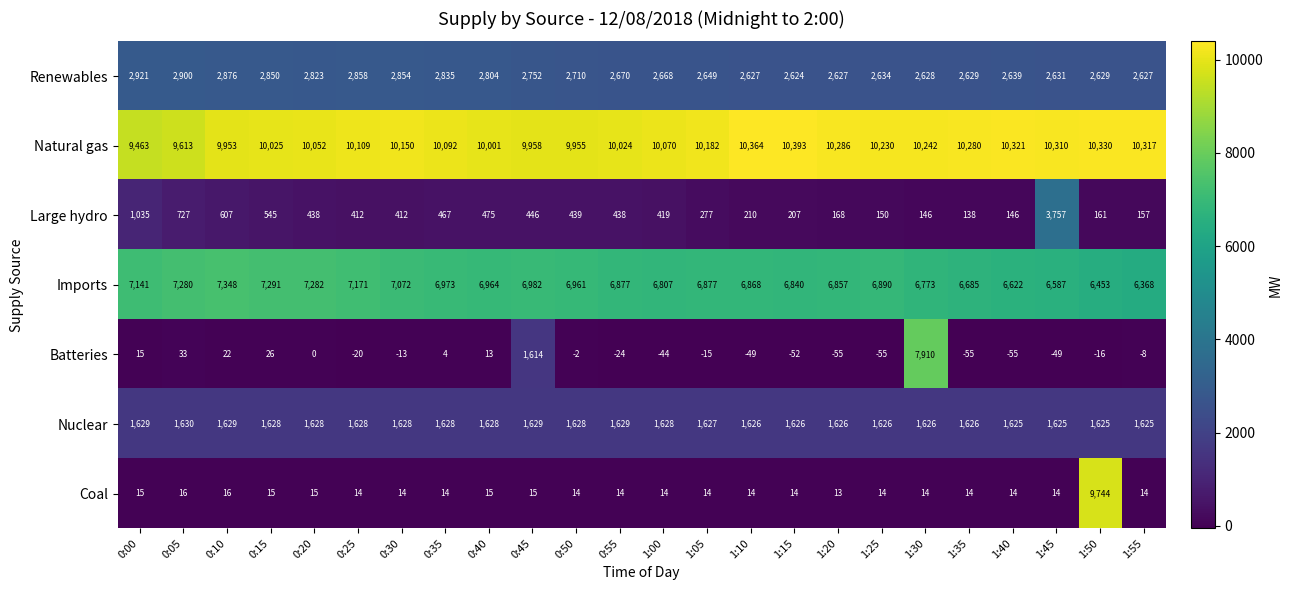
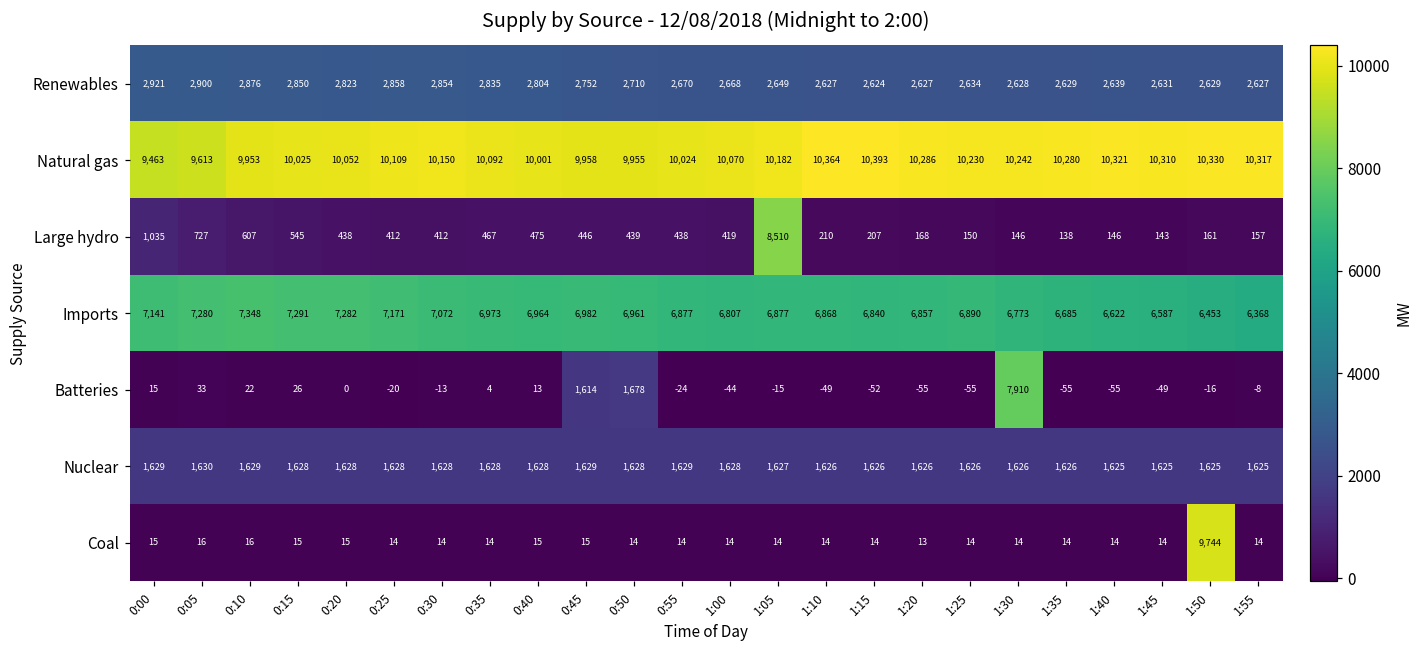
Large hydro, 1:05: 277 -> 8,510
Large hydro, 1:45: 3,757 -> 143
Batteries, 0:50: -2 -> 1,678
